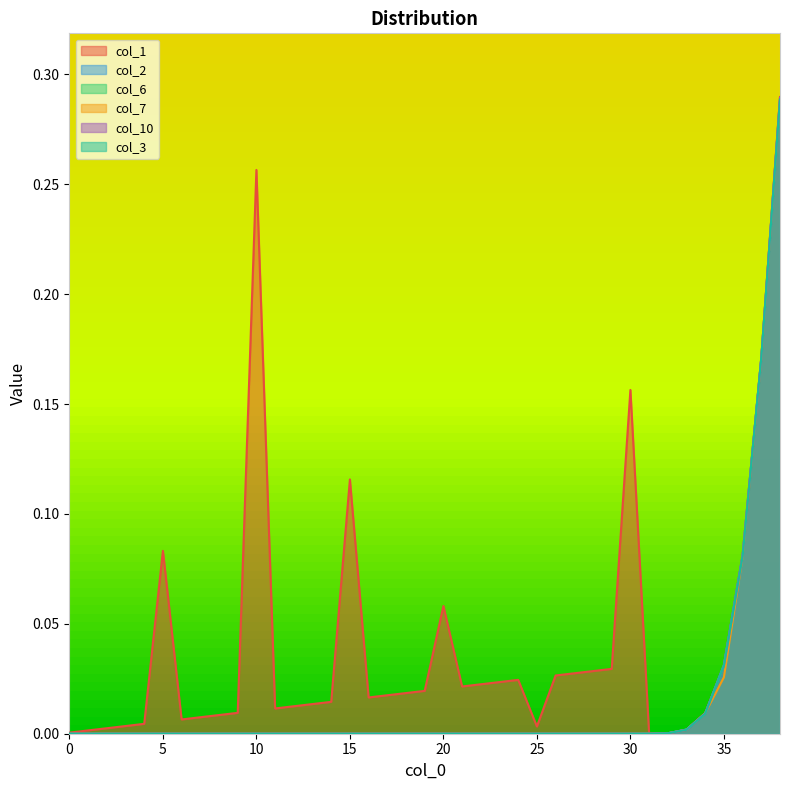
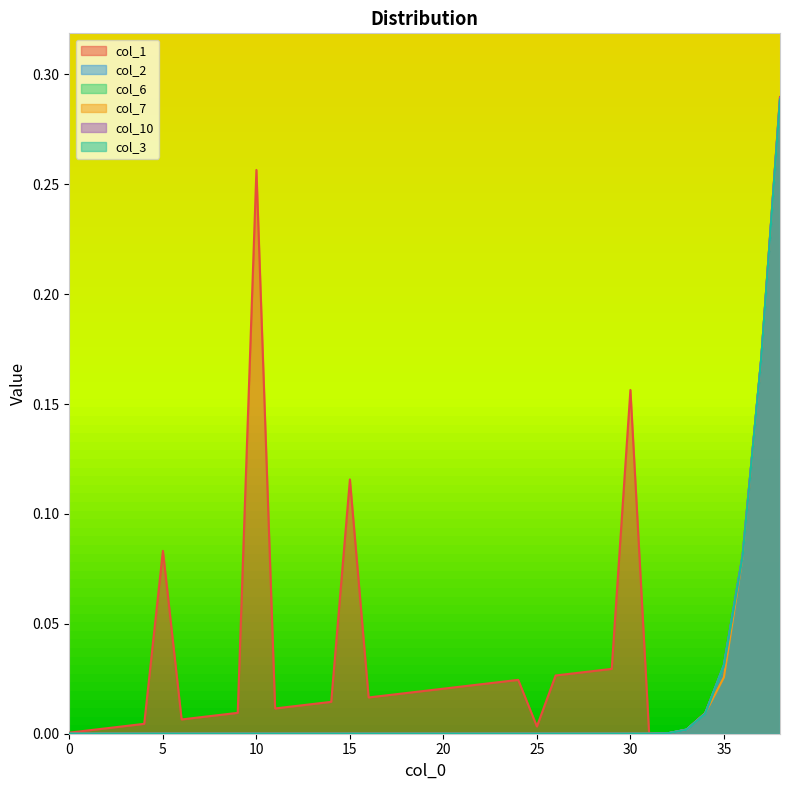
col_1, 20: 0.058 -> 0.021
